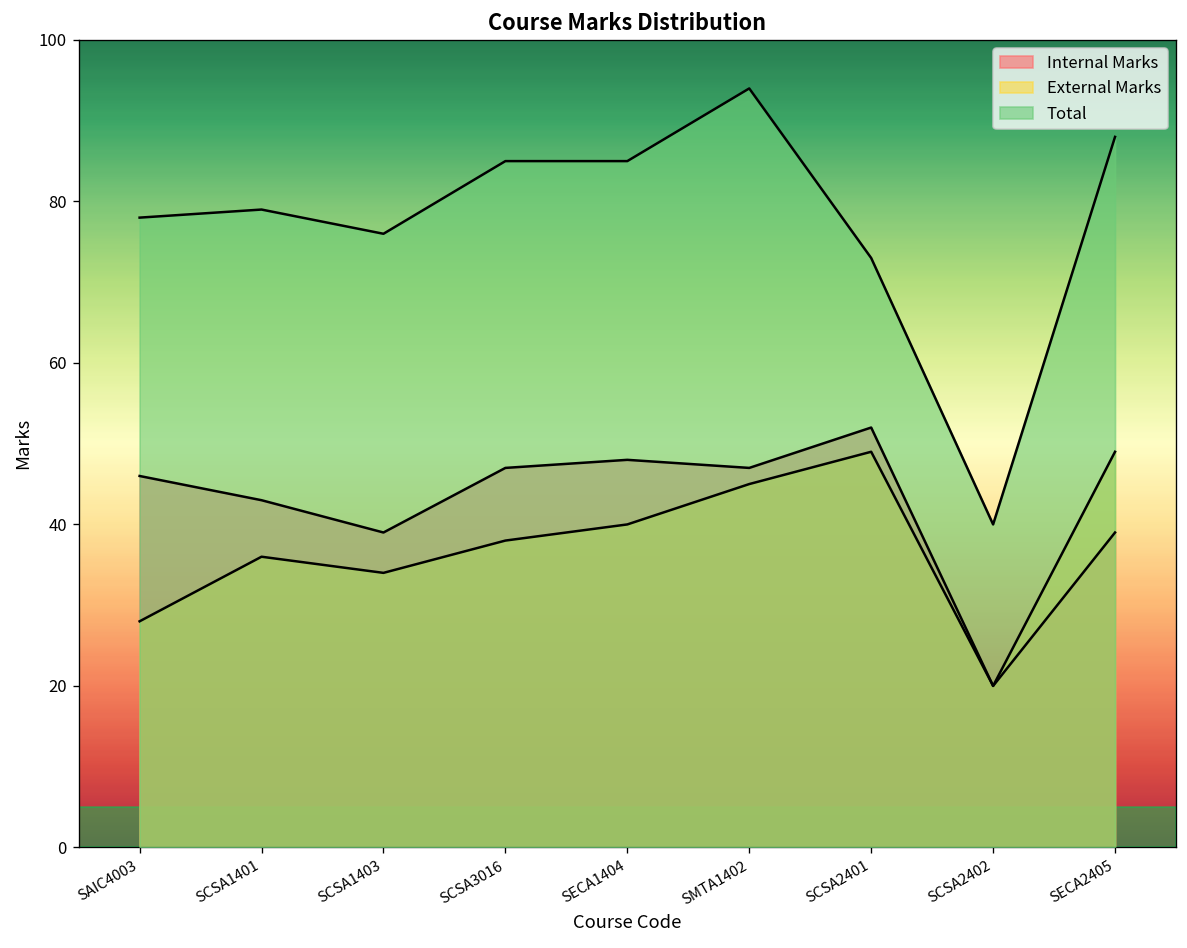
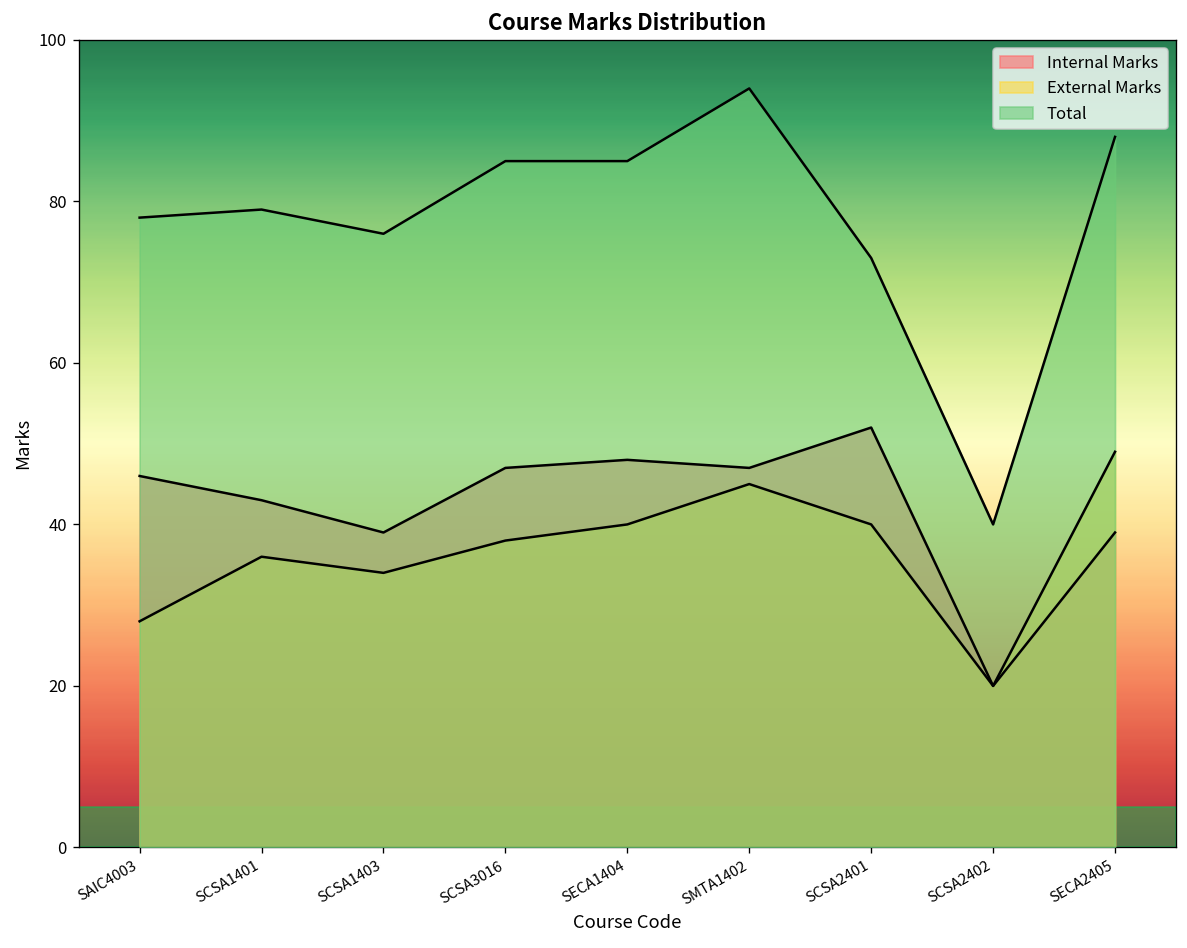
External Marks, SCSA2401: 49 -> 40
